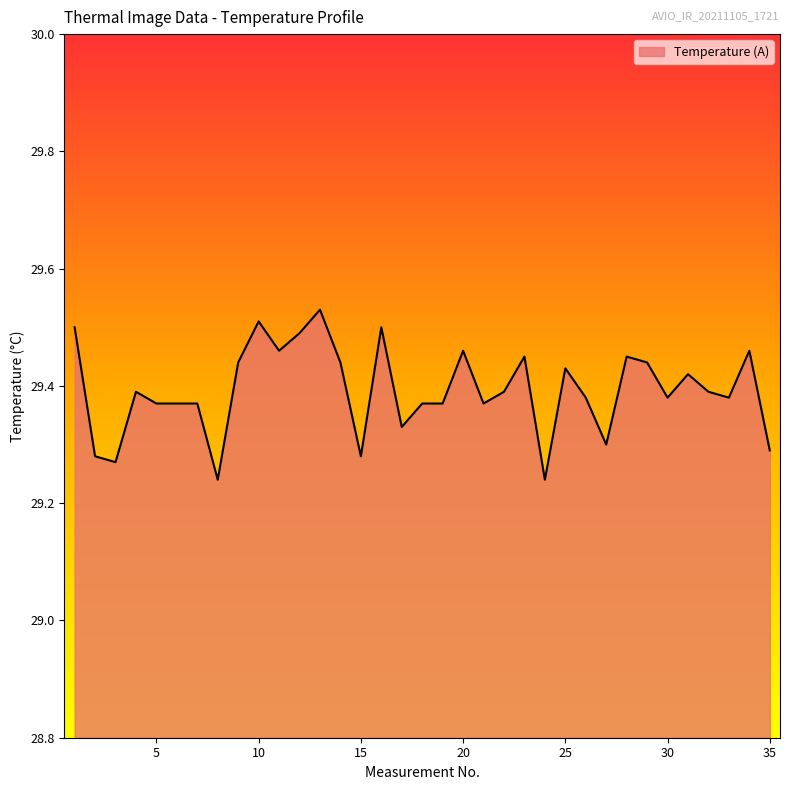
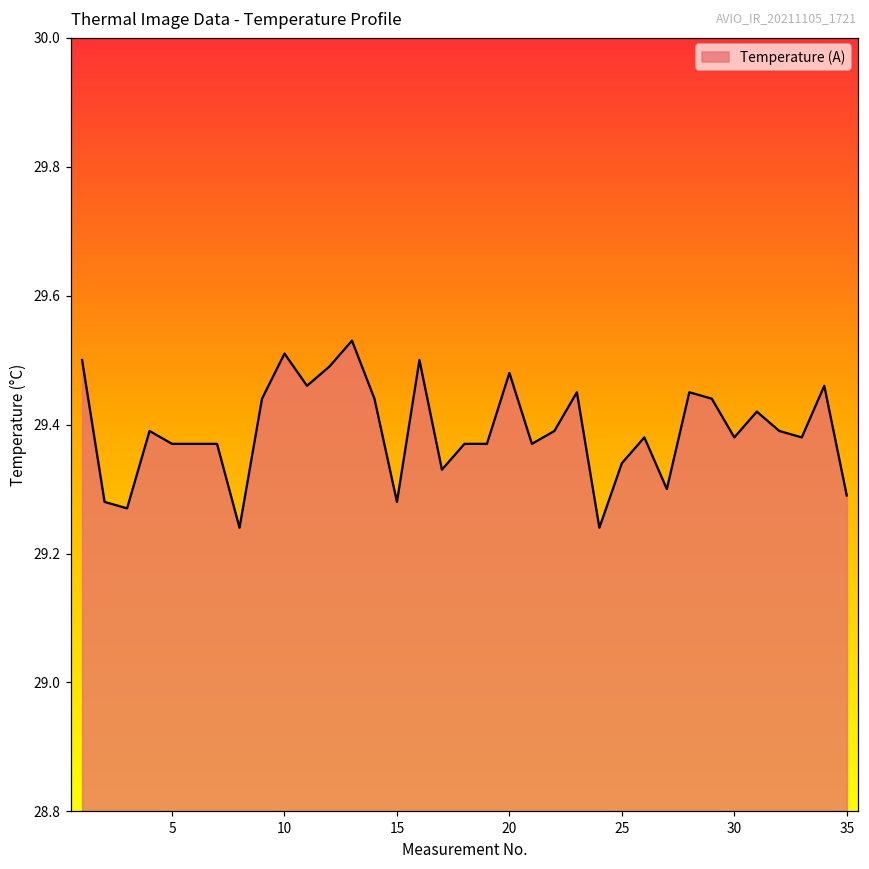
20: 29.46 -> 29.48
25: 29.43 -> 29.34
